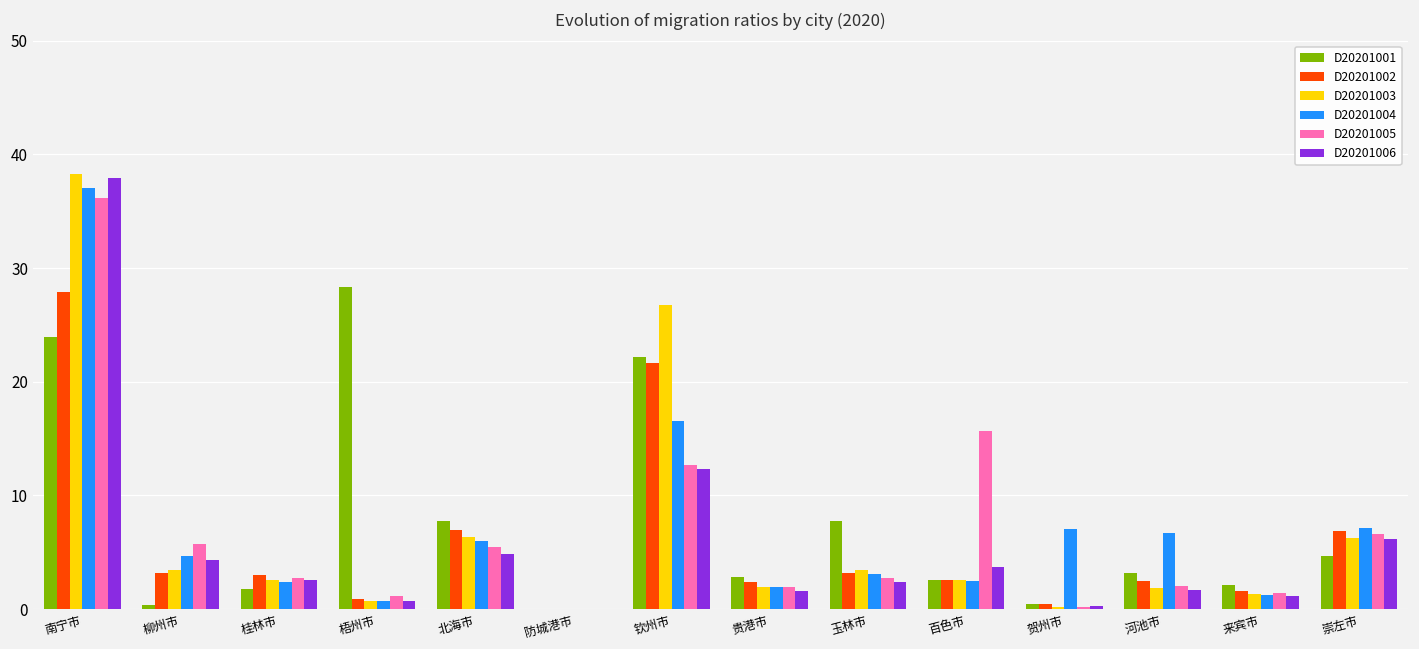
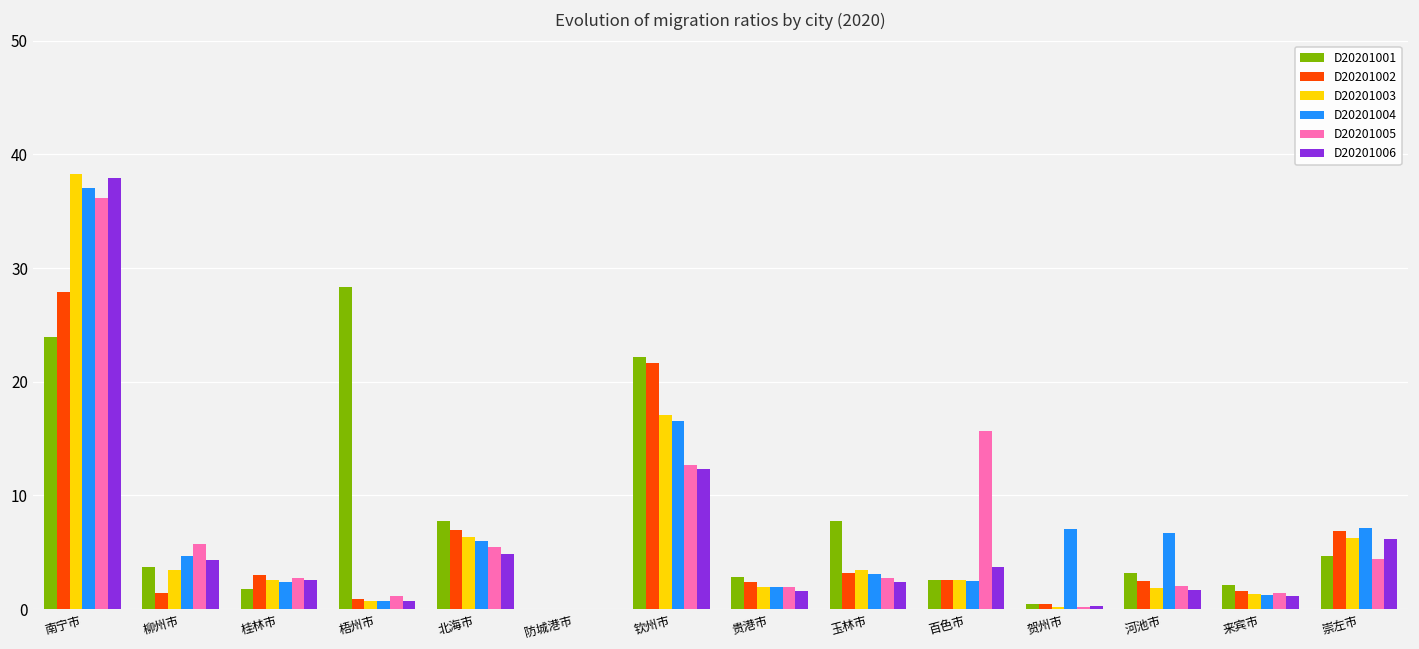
D20201001, 柳州市: 0.4 -> 3.7
D20201002, 柳州市: 3.2 -> 1.4
D20201003, 钦州市: 26.8 -> 17.1
D20201005, 崇左市: 6.6 -> 4.4
